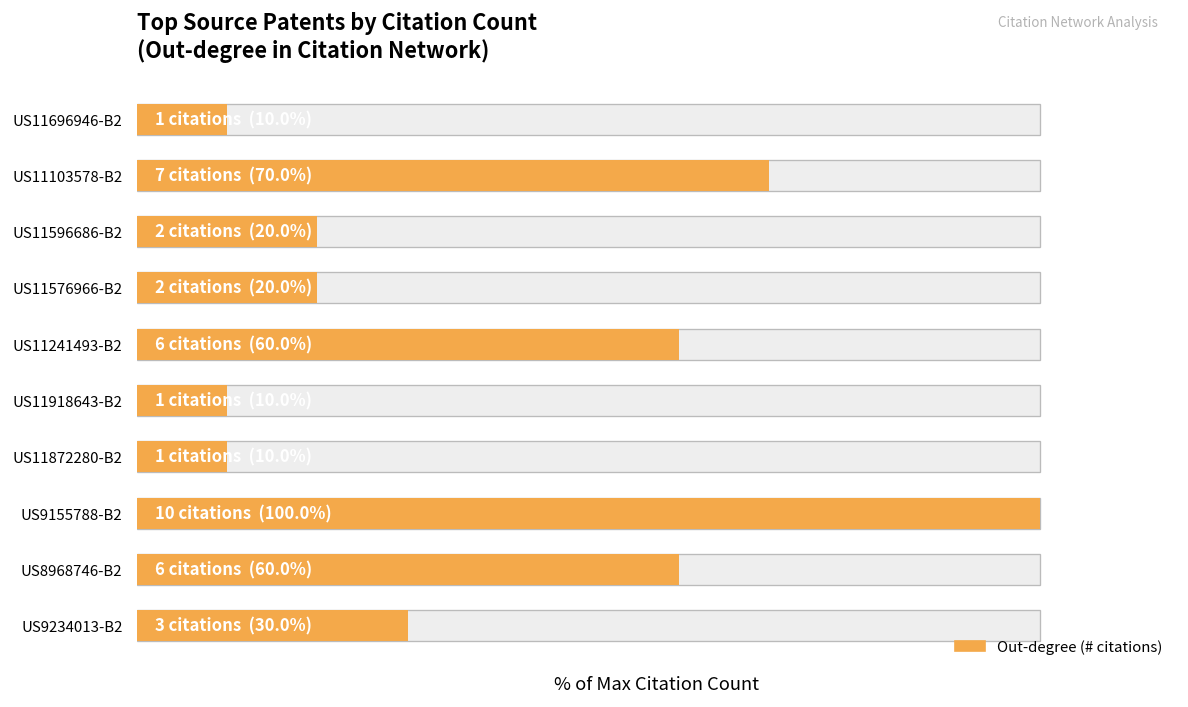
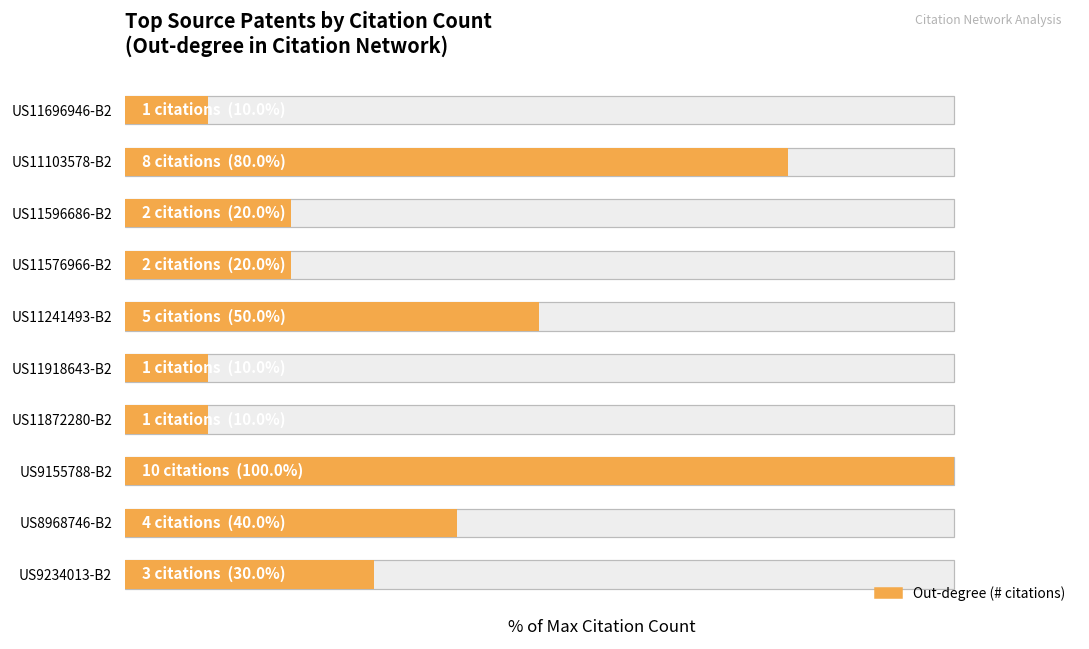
Out-degree (# citations), US11103578-B2: 7 citations (70.0%) -> 8 citations (80.0%)
Out-degree (# citations), US11241493-B2: 6 citations (60.0%) -> 5 citations (50.0%)
Out-degree (# citations), US8968746-B2: 6 citations (60.0%) -> 4 citations (40.0%)
